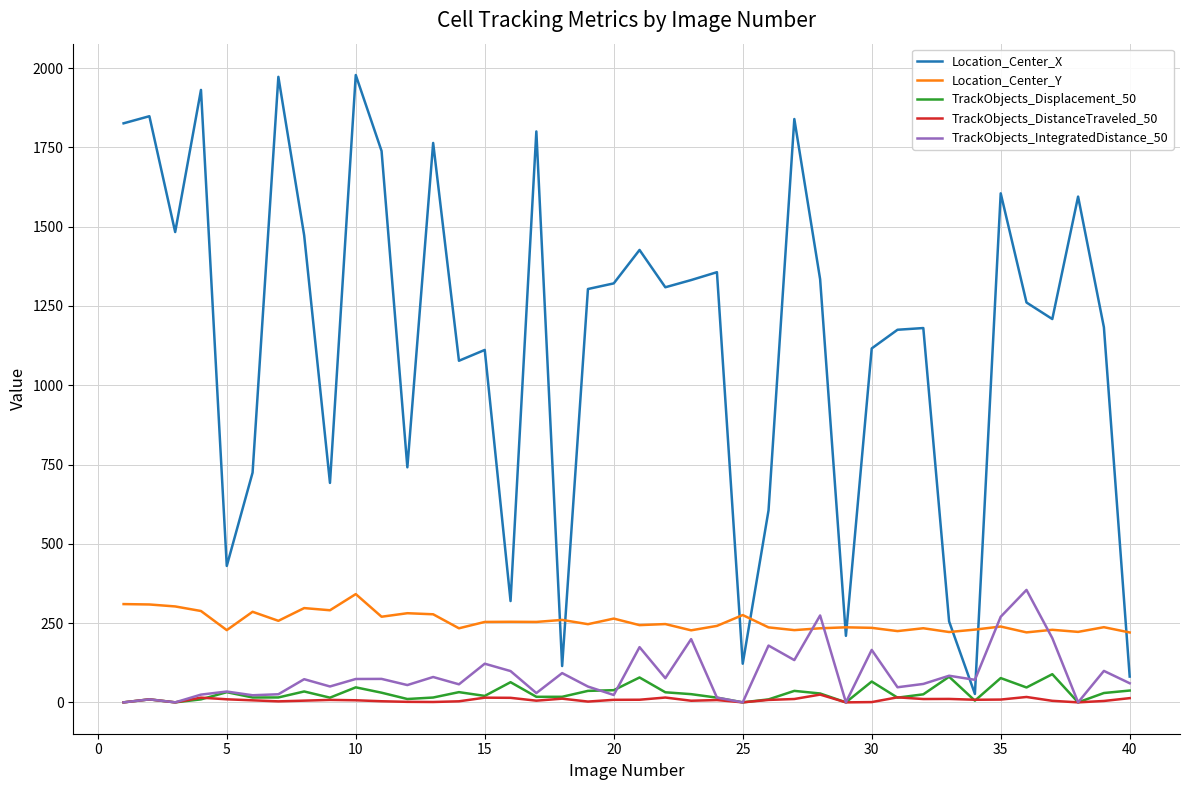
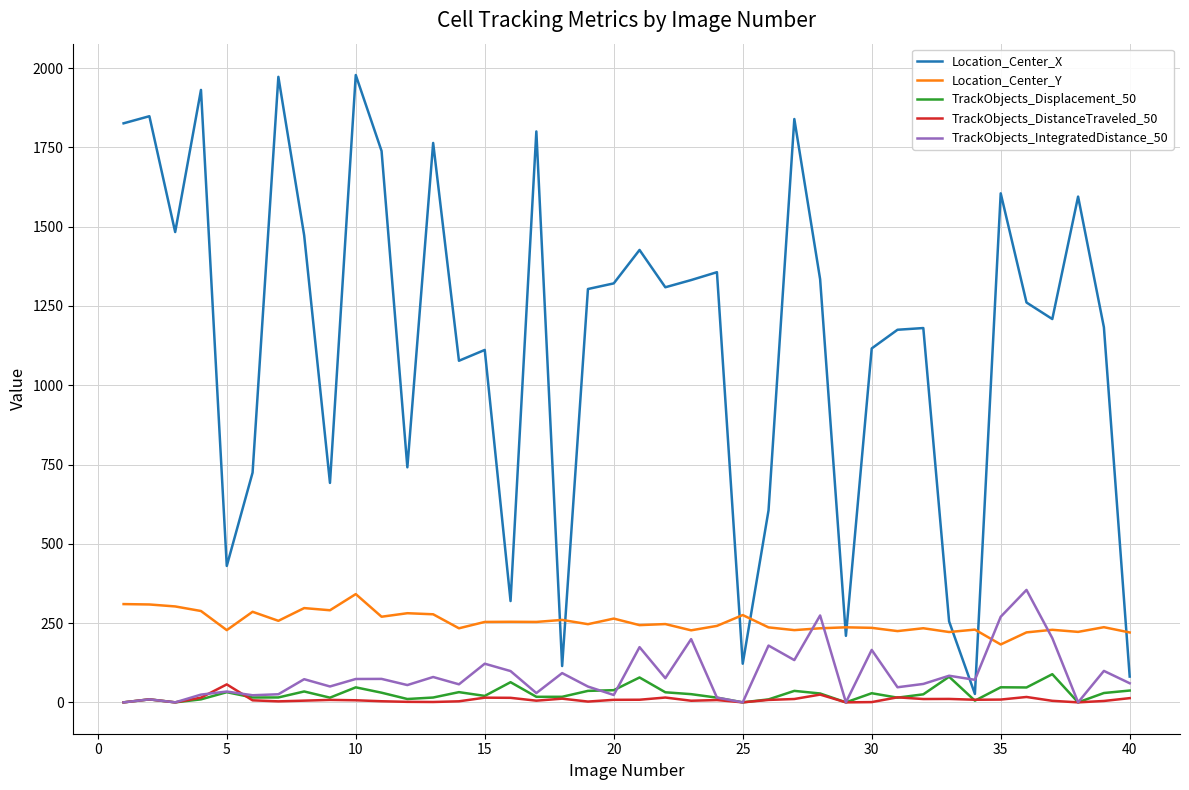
TrackObjects_DistanceTraveled_50, 5: 10 -> 60
TrackObjects_Displacement_50, 30: 70 -> 30
Location_Center_Y, 35: 240 -> 180
TrackObjects_Displacement_50, 35: 80 -> 50
